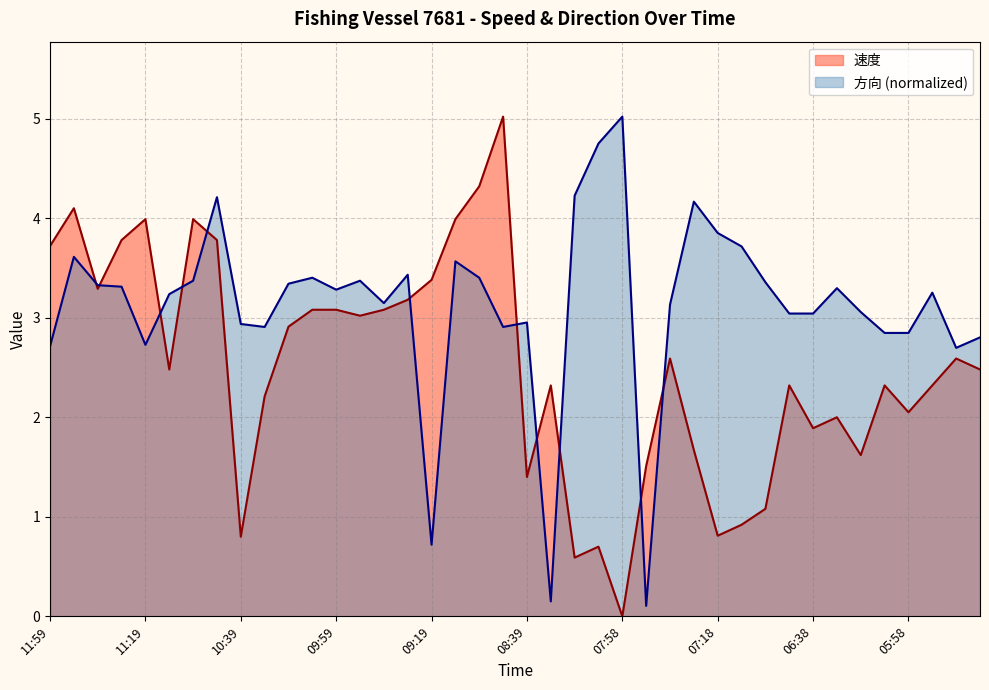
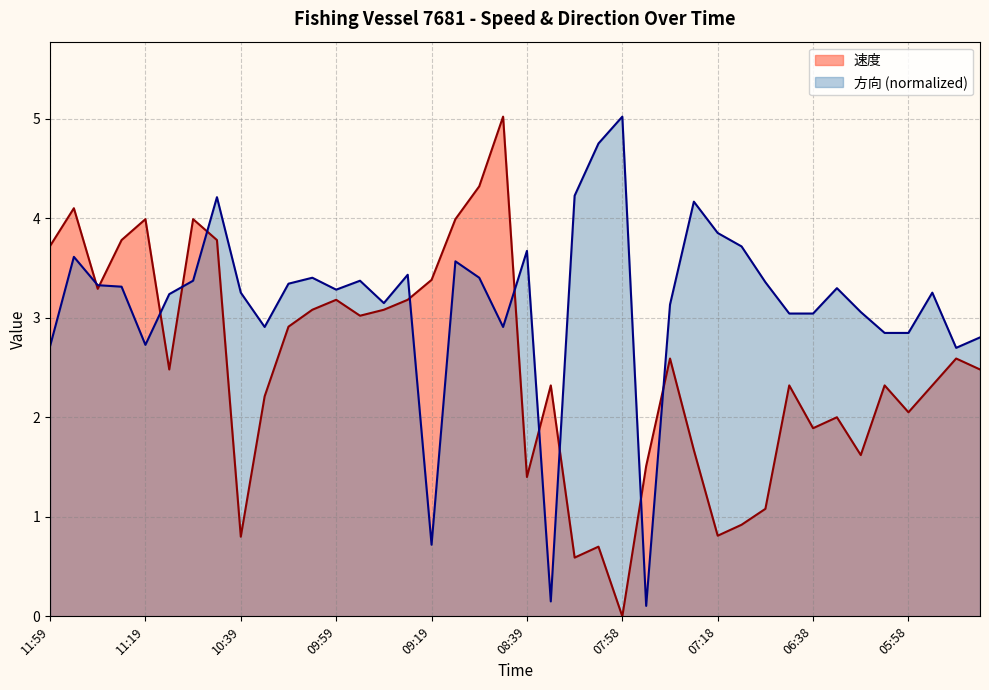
方向 (normalized), 10:39: 2.9 -> 3.3
速度, 09:59: 3.1 -> 3.2
方向 (normalized), 08:39: 3.0 -> 3.7
